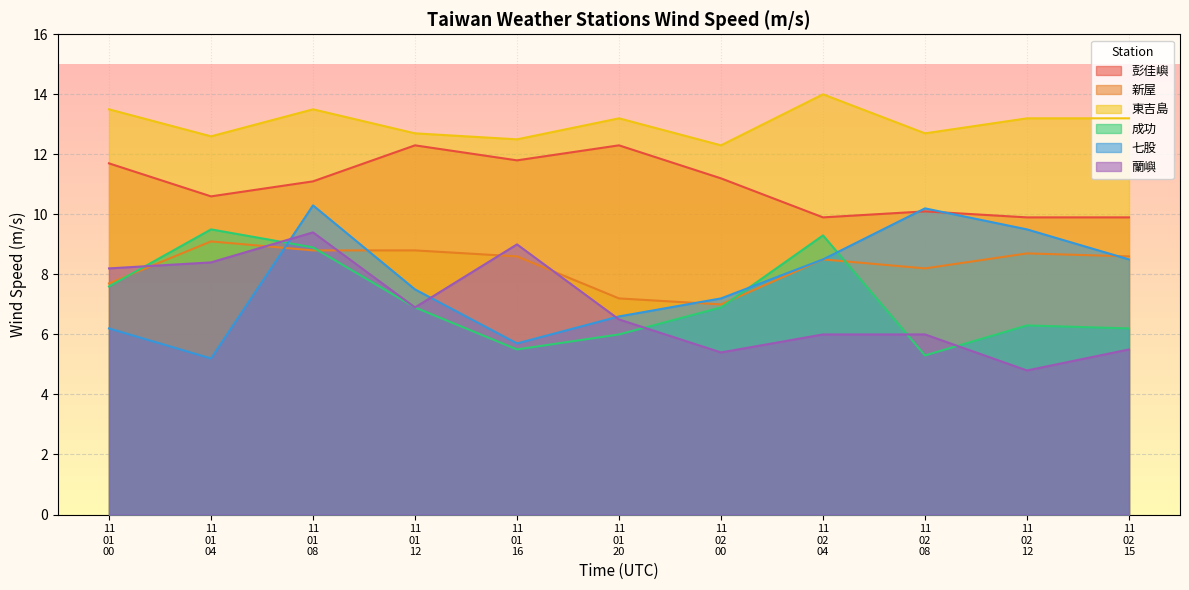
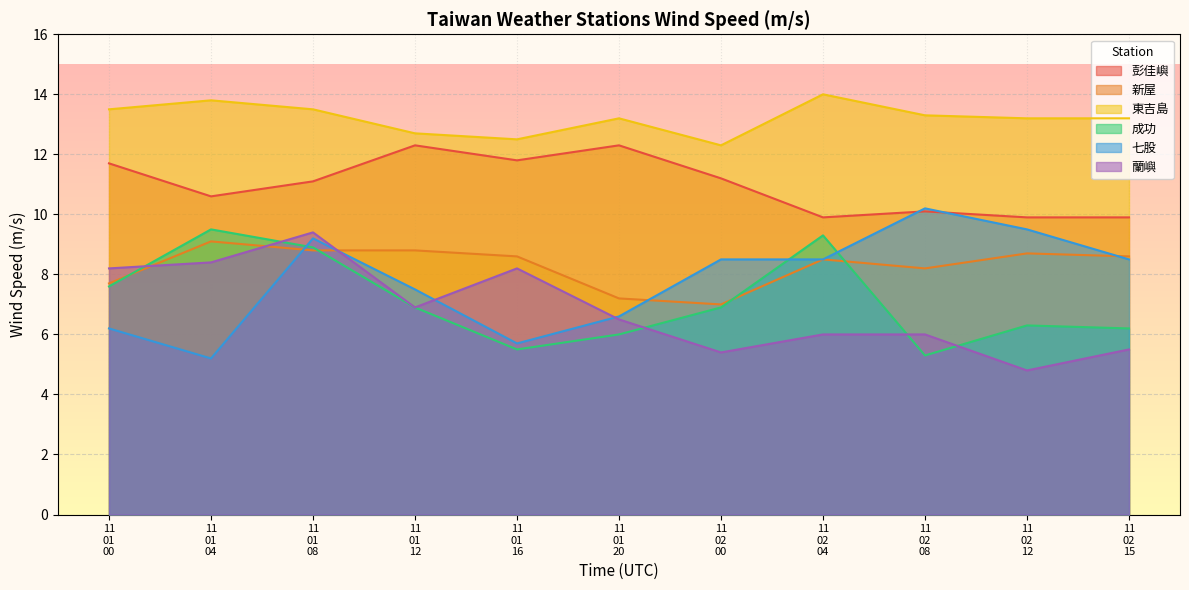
東吉島, 11 01 04: 12.6 -> 13.8
七股, 11 01 08: 10.3 -> 9.2
蘭嶼, 11 01 16: 9.0 -> 8.2
七股, 11 02 00: 7.2 -> 8.5
東吉島, 11 02 08: 12.7 -> 13.3
